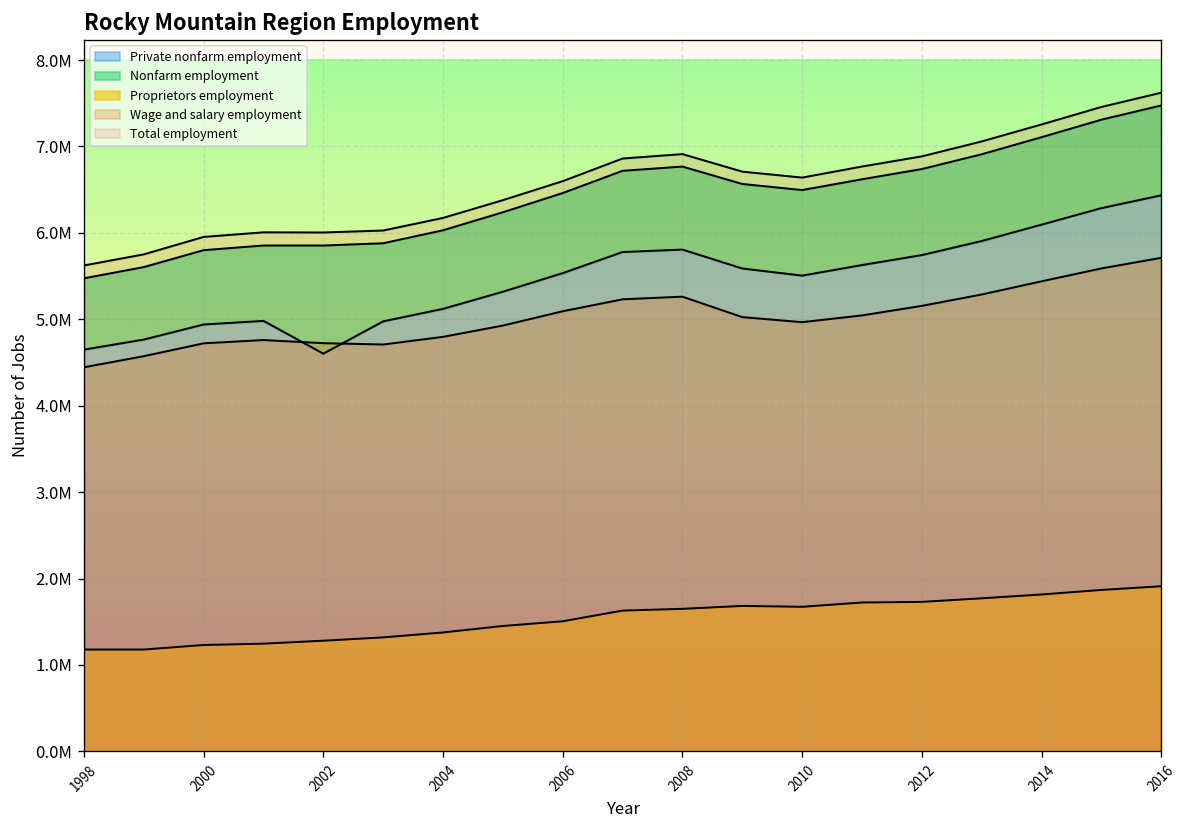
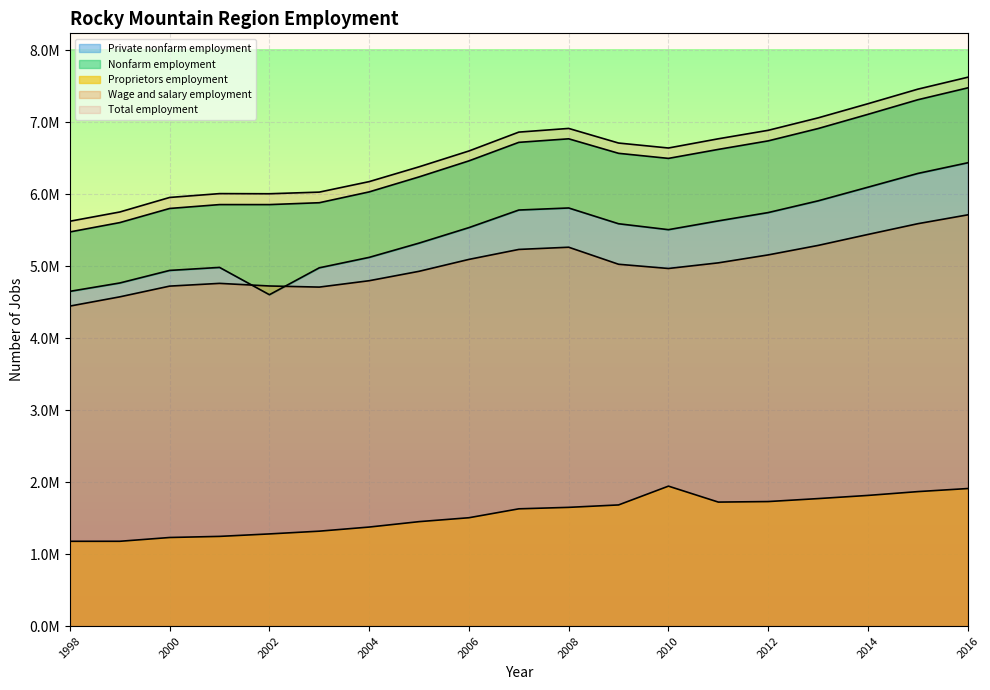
Proprietors employment, 2010: 1700000 -> 1900000
